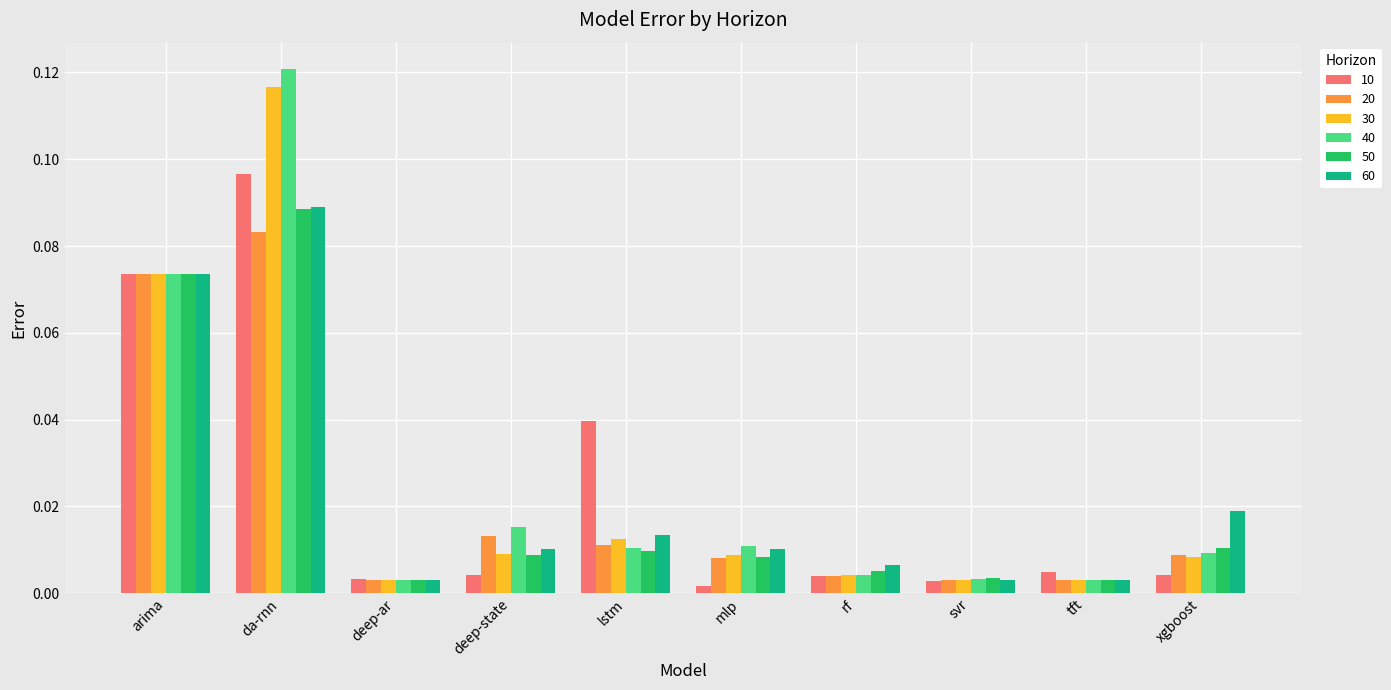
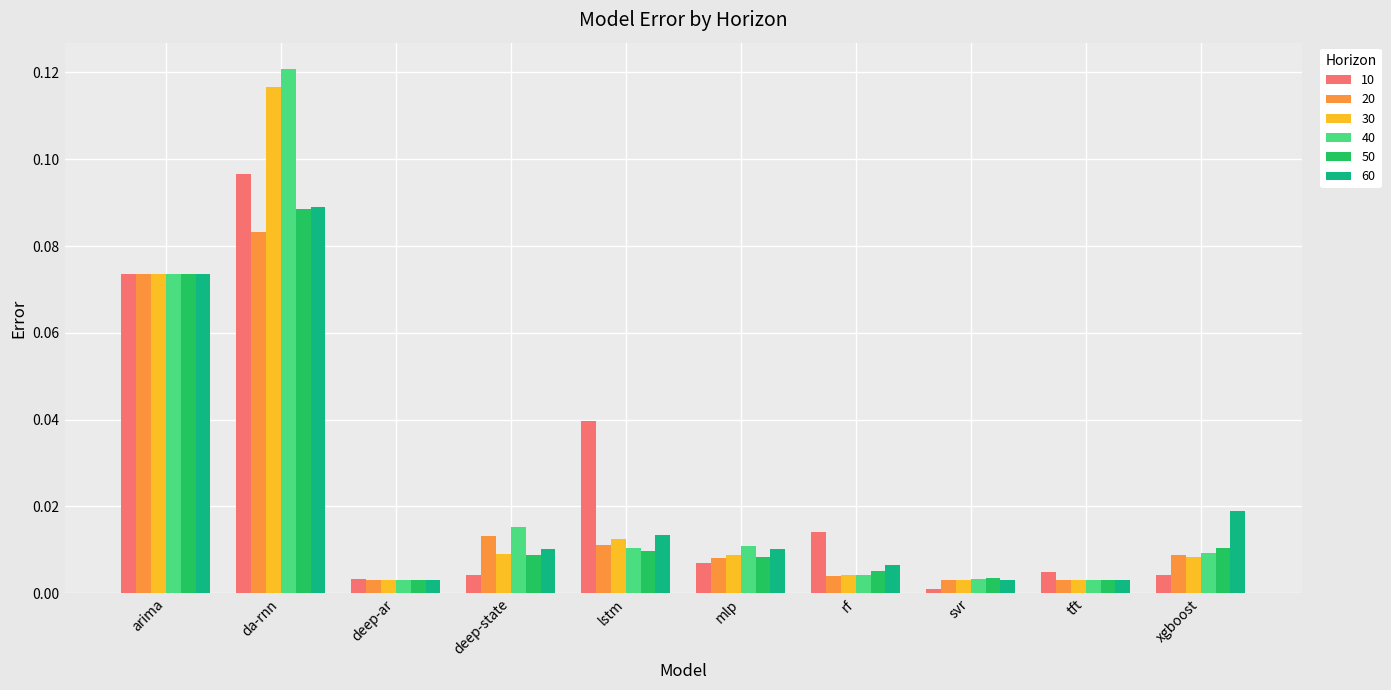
10, mlp: 0.002 -> 0.007
10, rf: 0.004 -> 0.014
10, svr: 0.003 -> 0.001
